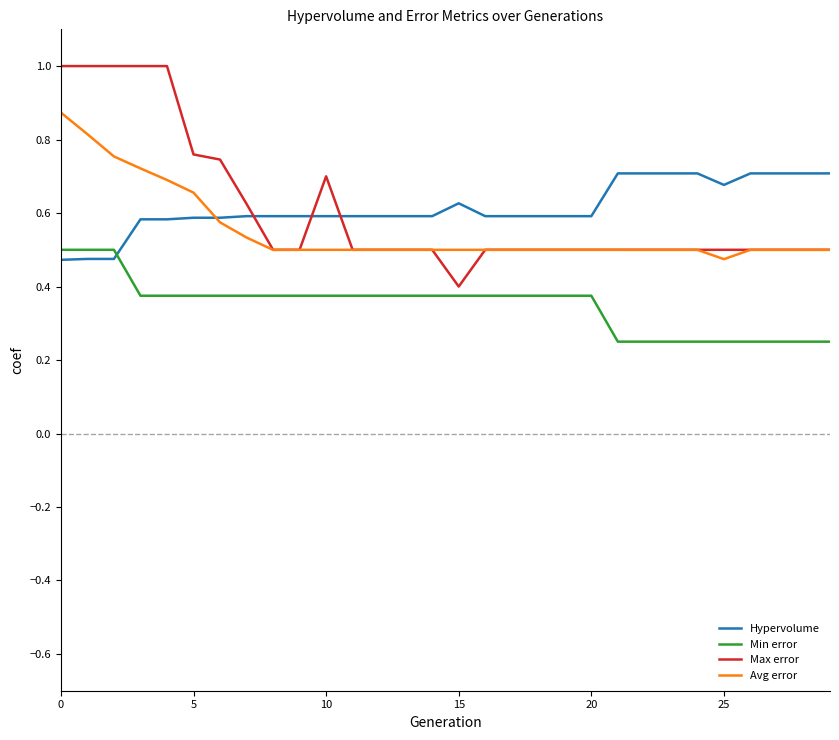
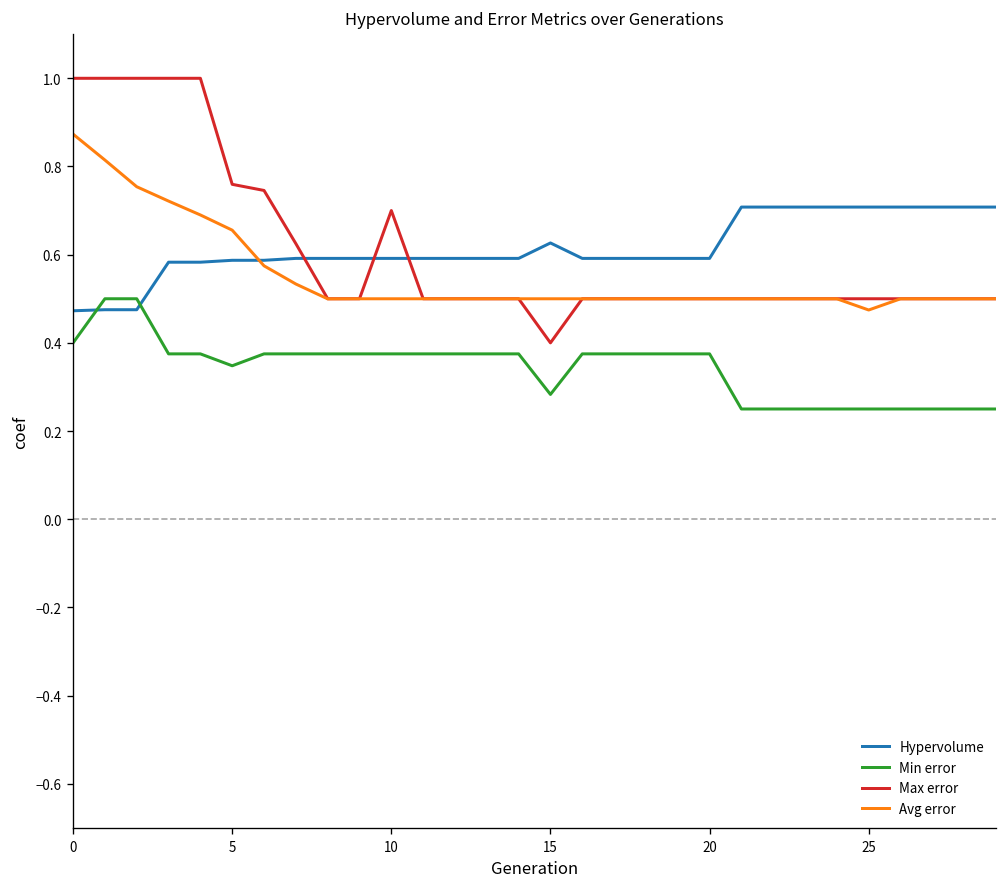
Min error, 0: 0.5 -> 0.4
Min error, 5: 0.38 -> 0.35
Min error, 15: 0.38 -> 0.28
Hypervolume, 25: 0.68 -> 0.71
